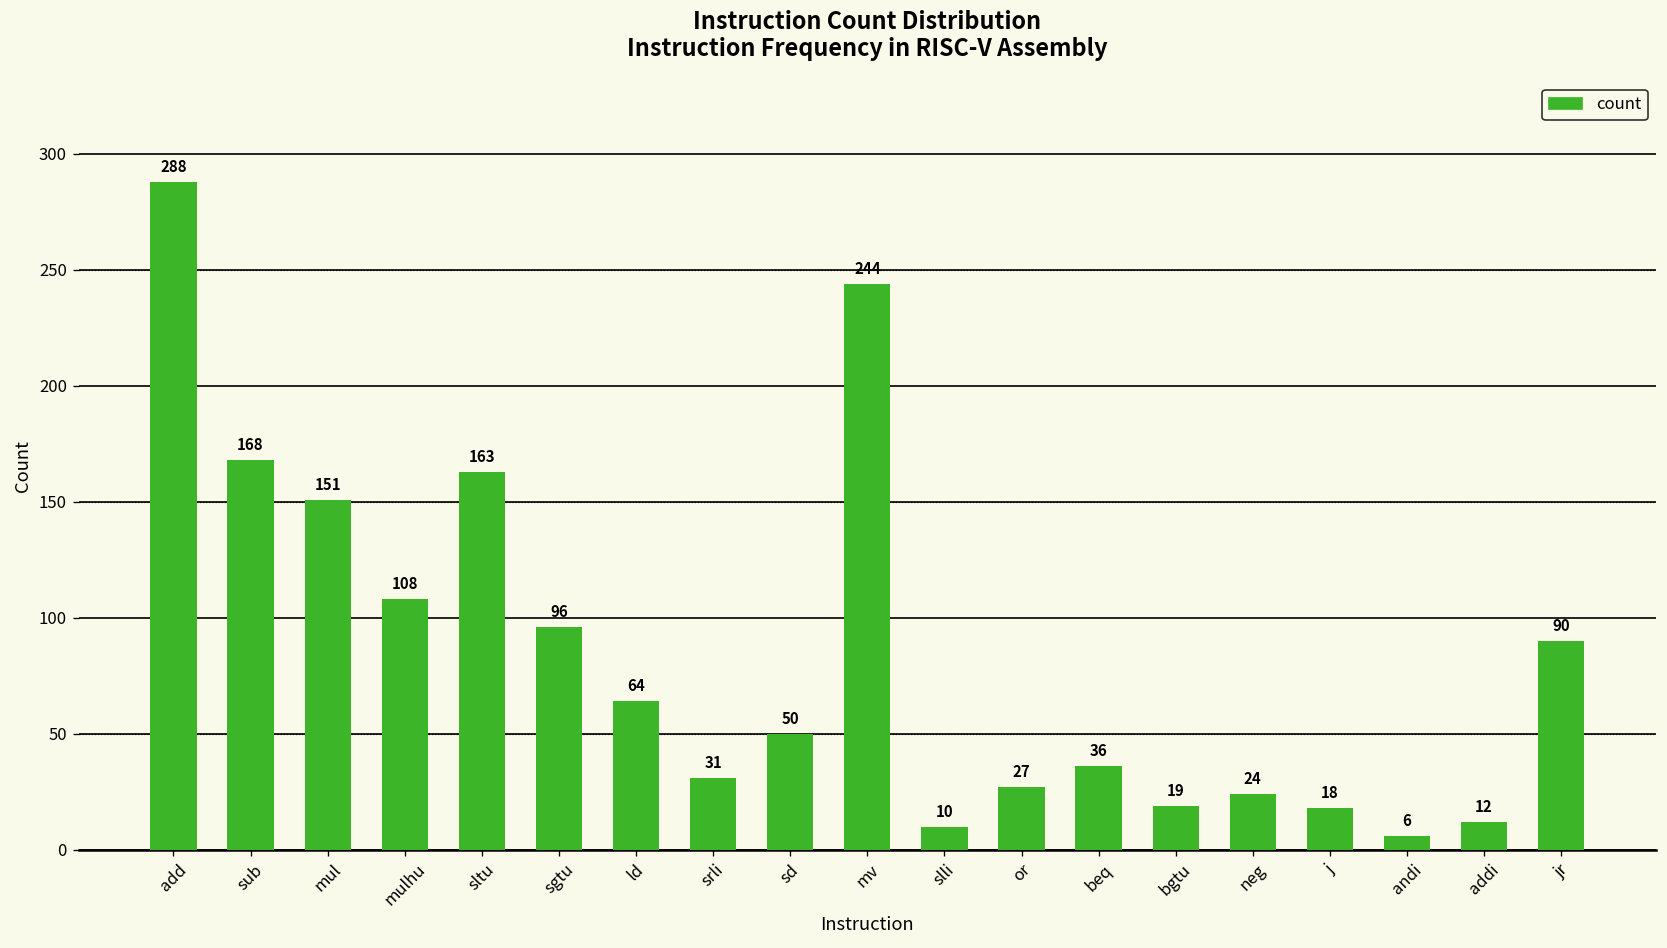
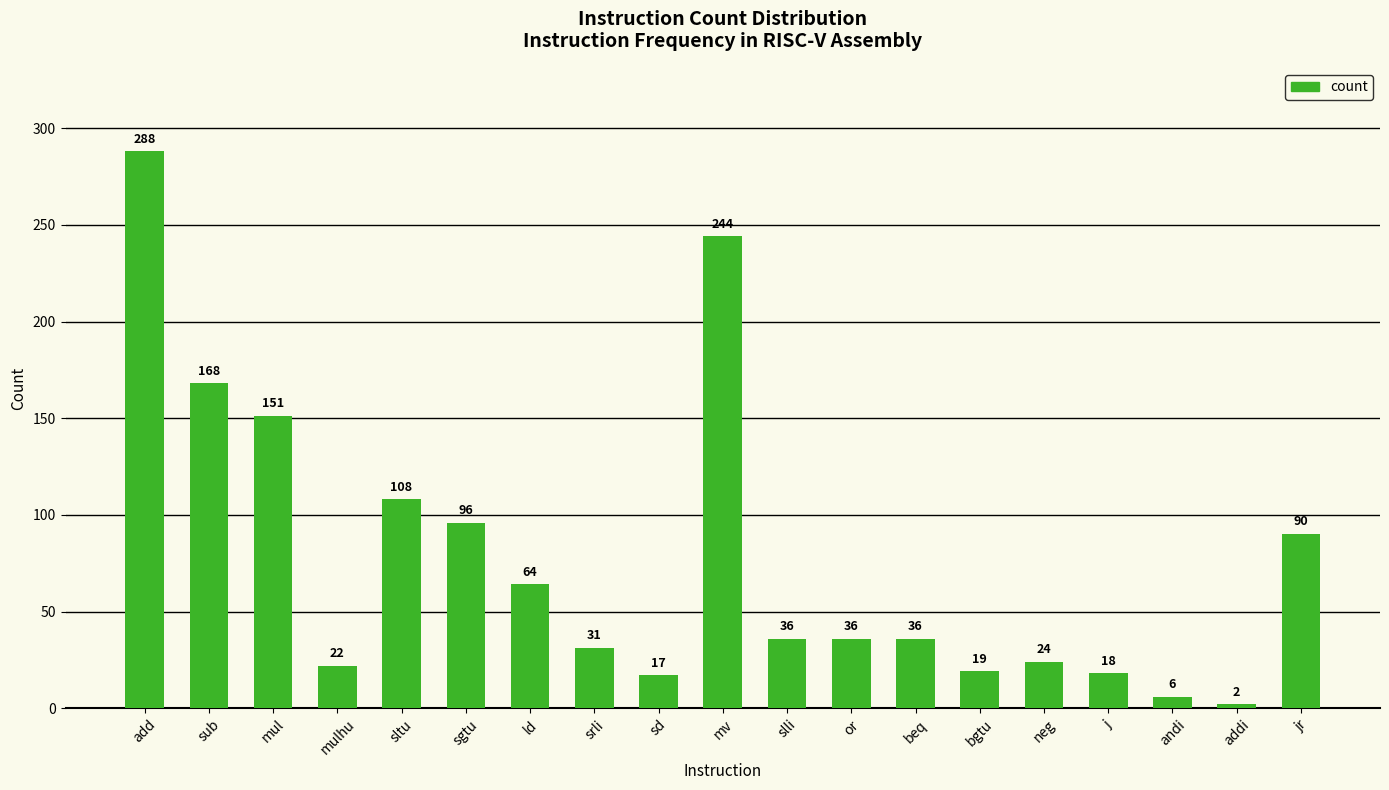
mulhu: 108 -> 22
sltu: 163 -> 108
sd: 50 -> 17
slli: 10 -> 36
or: 27 -> 36
addi: 12 -> 2
